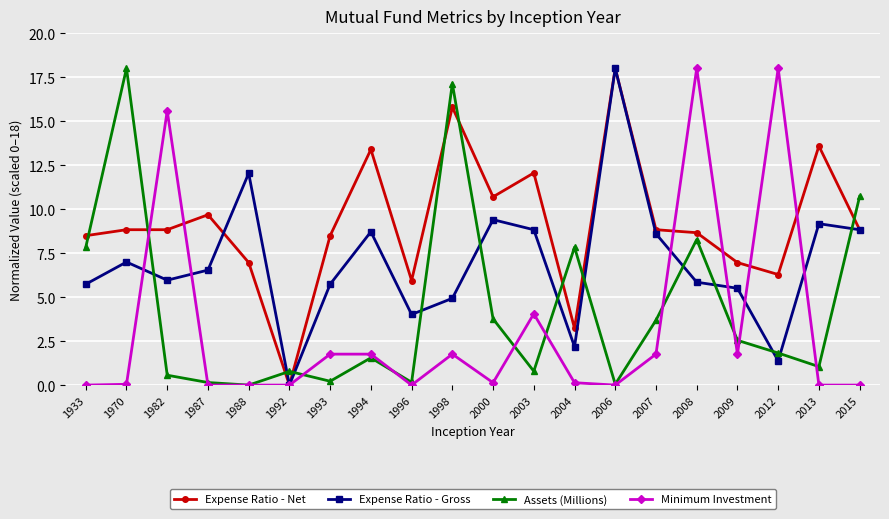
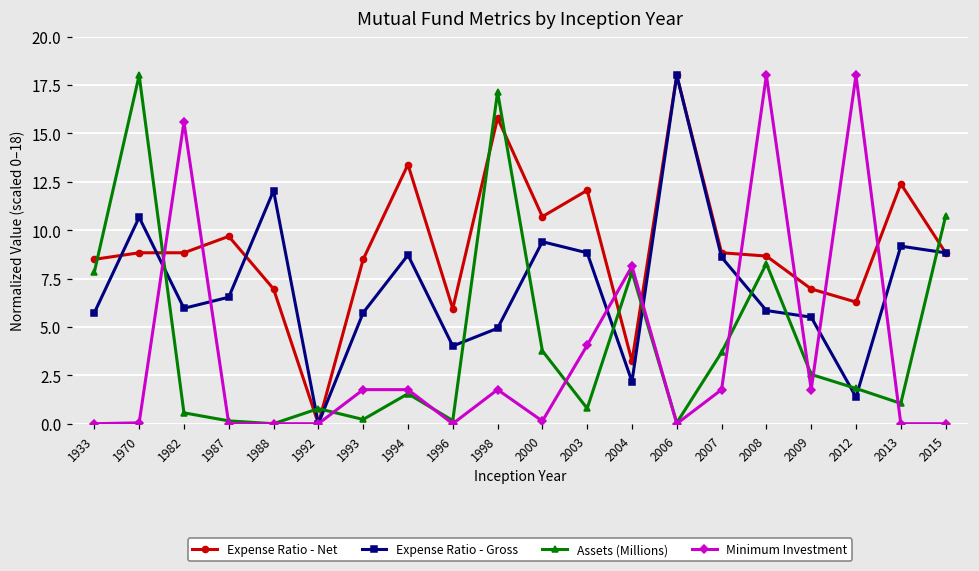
Expense Ratio - Gross, 1970: 7.0 -> 10.7
Minimum Investment, 2004: 0.1 -> 8.1
Expense Ratio - Net, 2013: 13.6 -> 12.4
